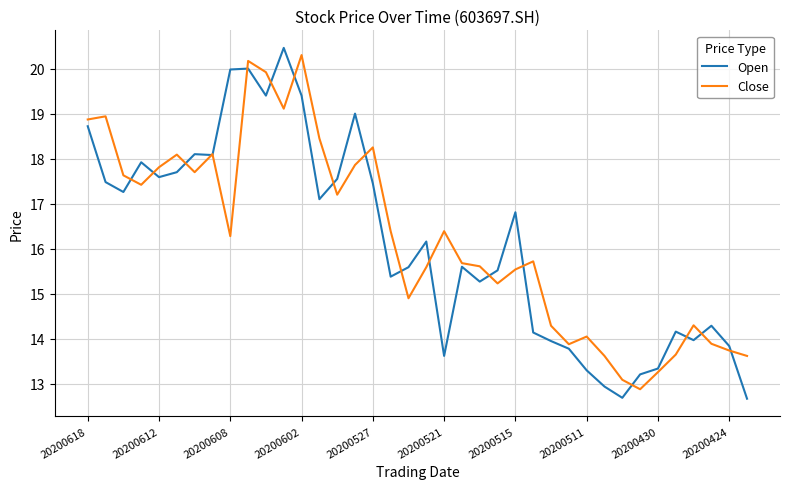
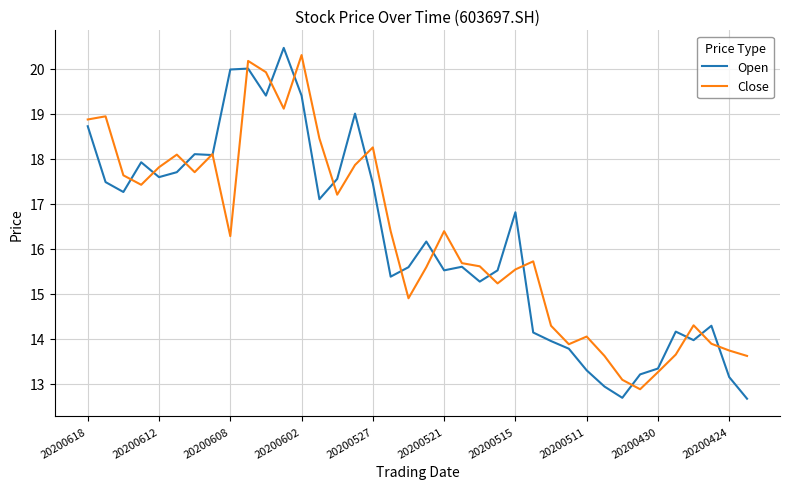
Open, 20200521: 13.6 -> 15.5
Open, 20200424: 13.8 -> 13.2
